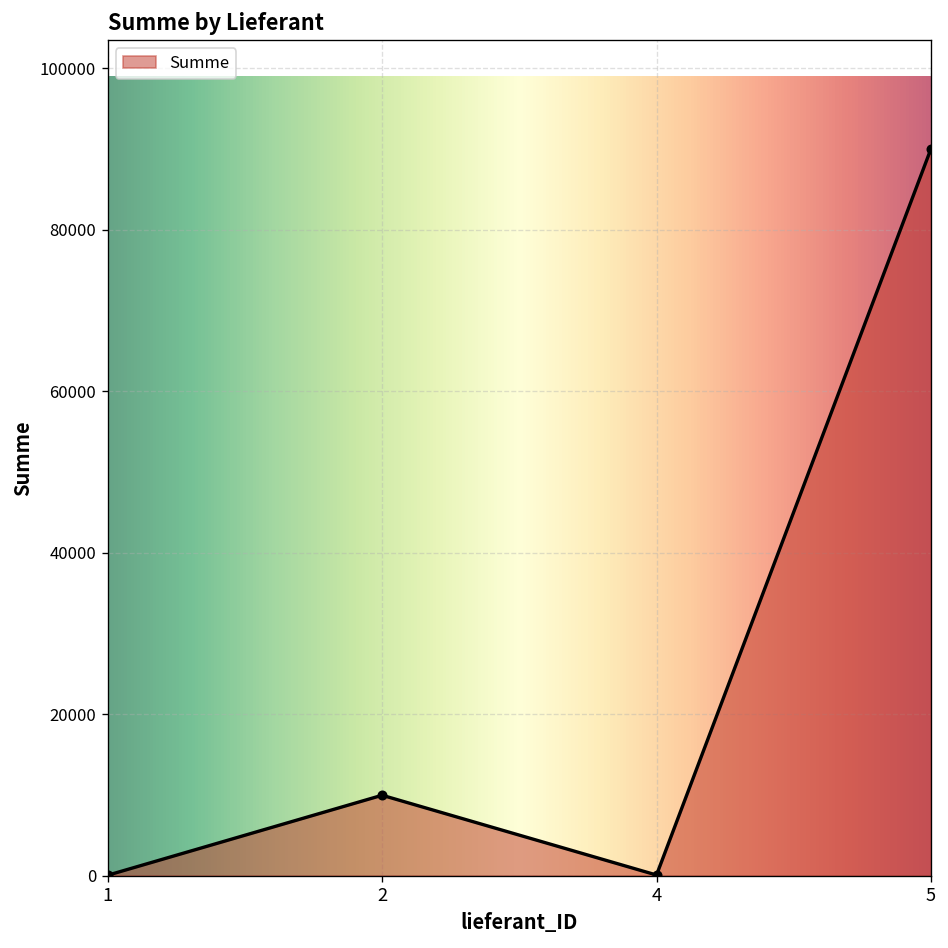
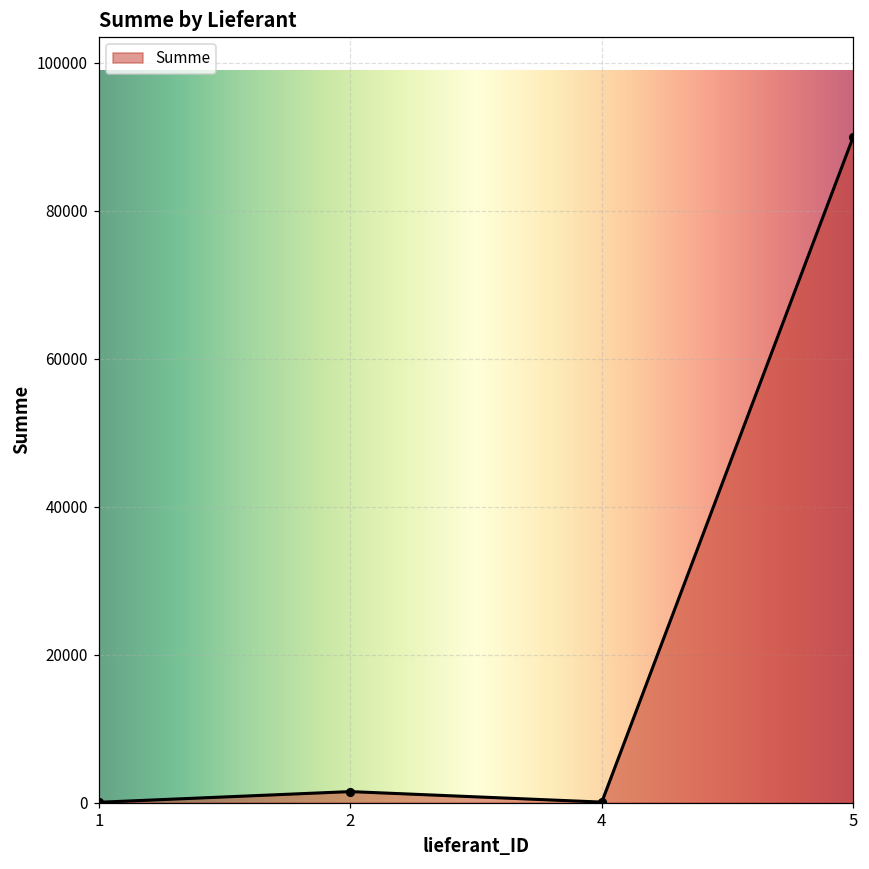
2: 10000 -> 2000
